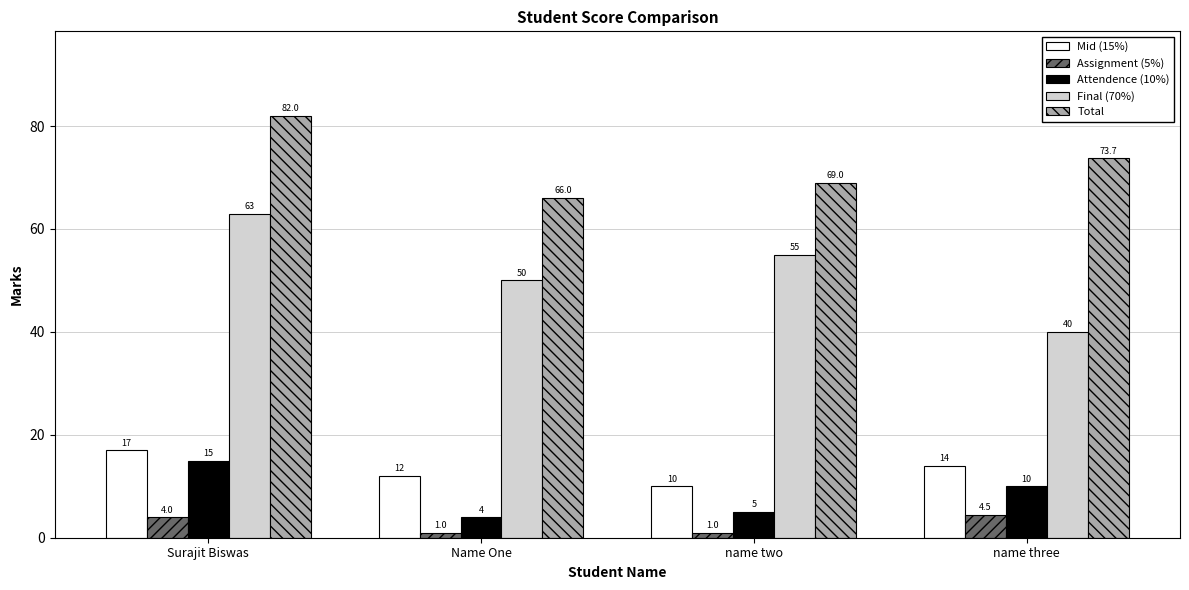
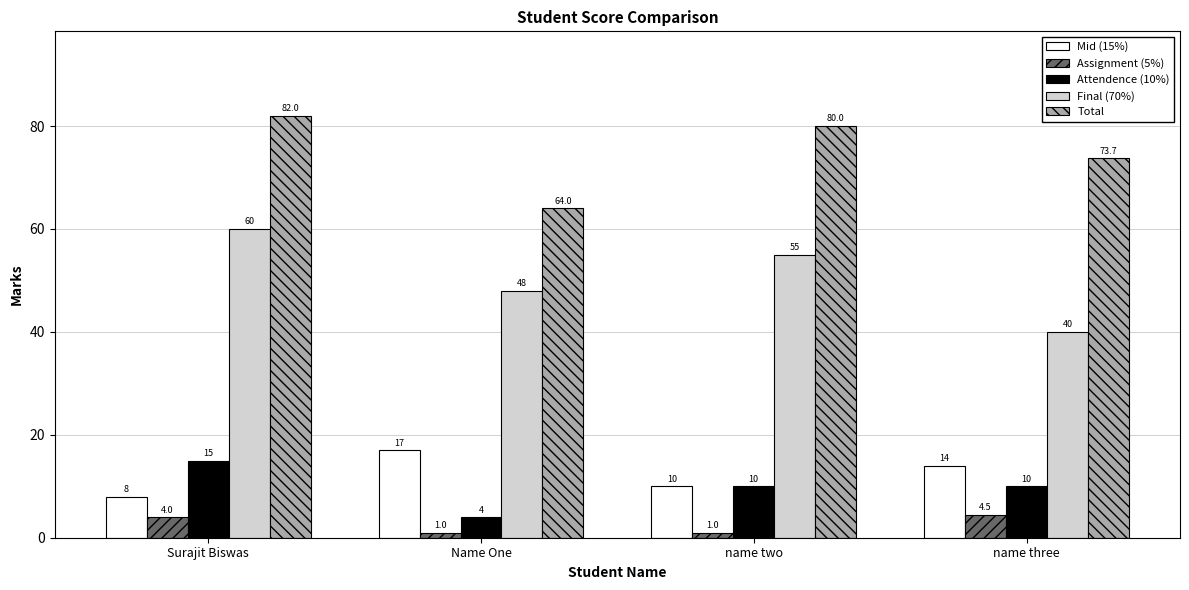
Mid (15%), Surajit Biswas: 17 -> 8
Final (70%), Surajit Biswas: 63 -> 60
Mid (15%), Name One: 12 -> 17
Final (70%), Name One: 50 -> 48
Total, Name One: 66.0 -> 64.0
Attendence (10%), name two: 5 -> 10
Total, name two: 69.0 -> 80.0
